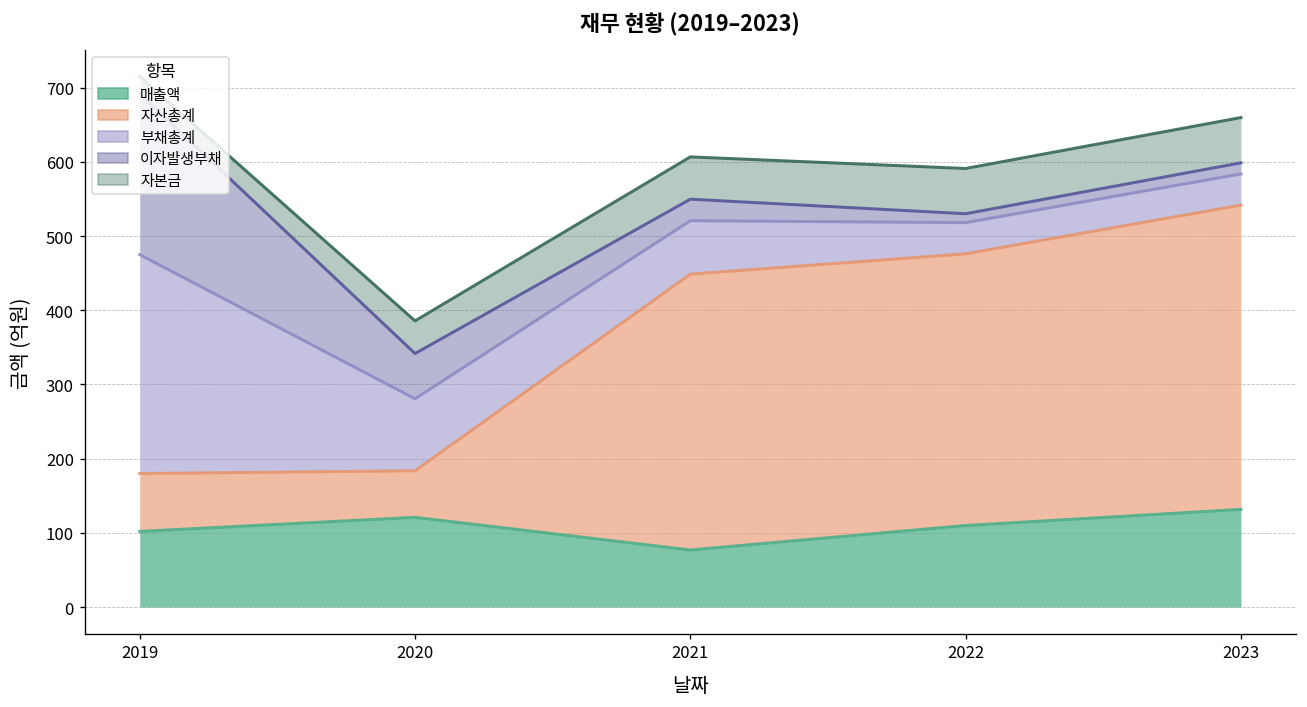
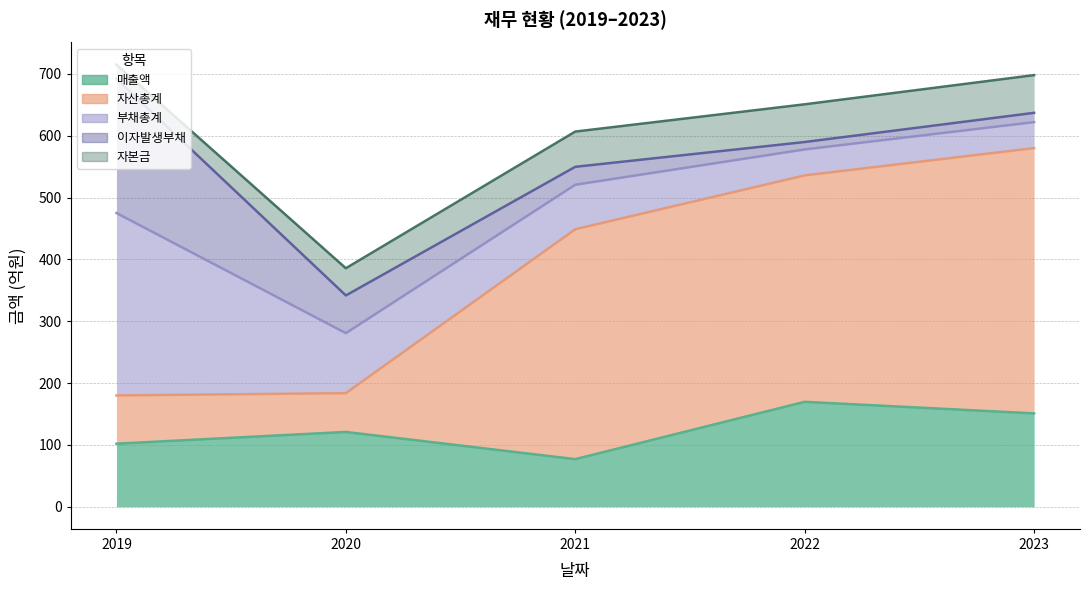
매출액, 2022: 110 -> 170
매출액, 2023: 130 -> 150
자산총계, 2023: 410 -> 430
